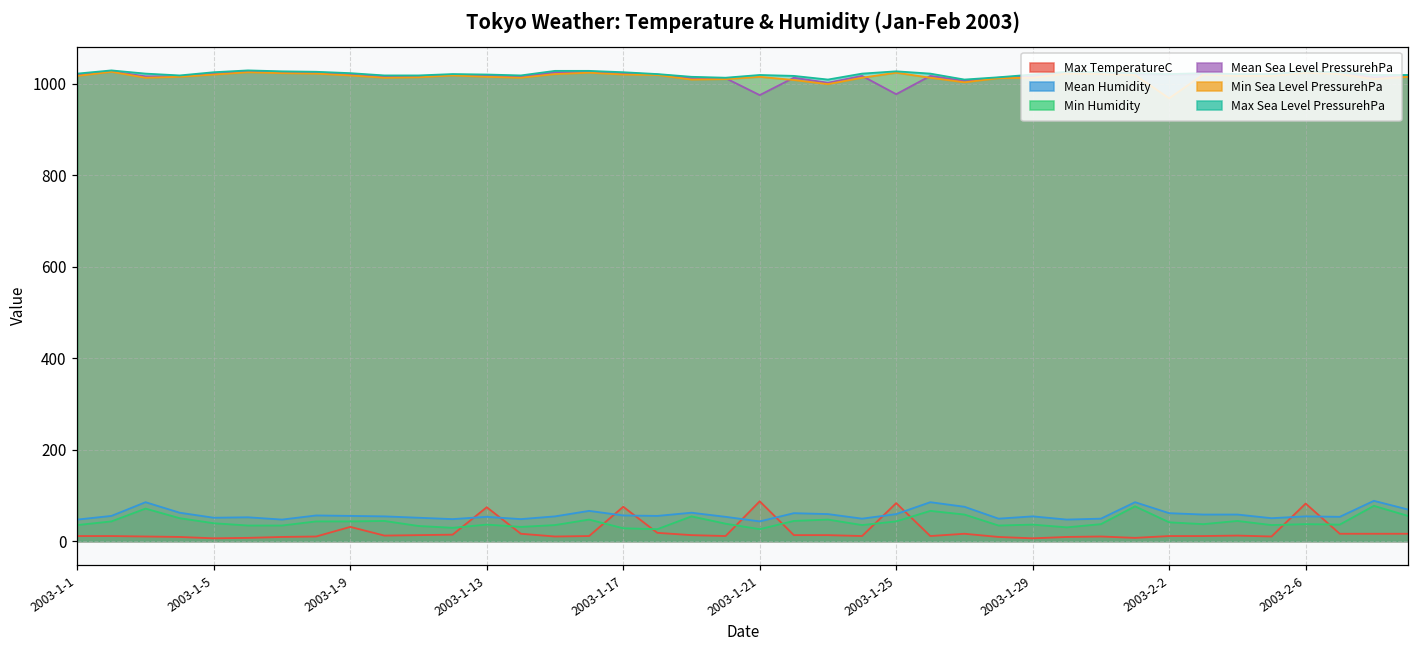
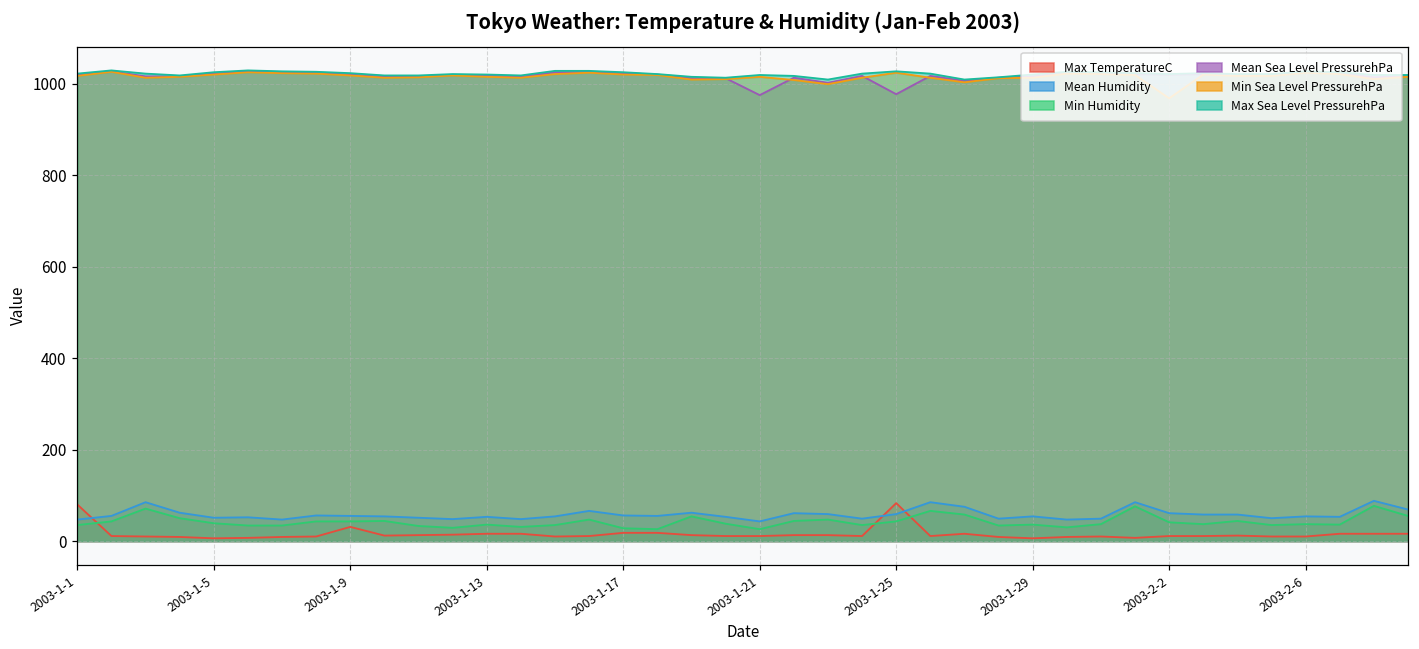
Max TemperatureC, 2003-1-1: 10 -> 80
Max TemperatureC, 2003-1-13: 70 -> 20
Max TemperatureC, 2003-1-17: 80 -> 20
Max TemperatureC, 2003-1-21: 90 -> 10
Max TemperatureC, 2003-2-6: 80 -> 10
